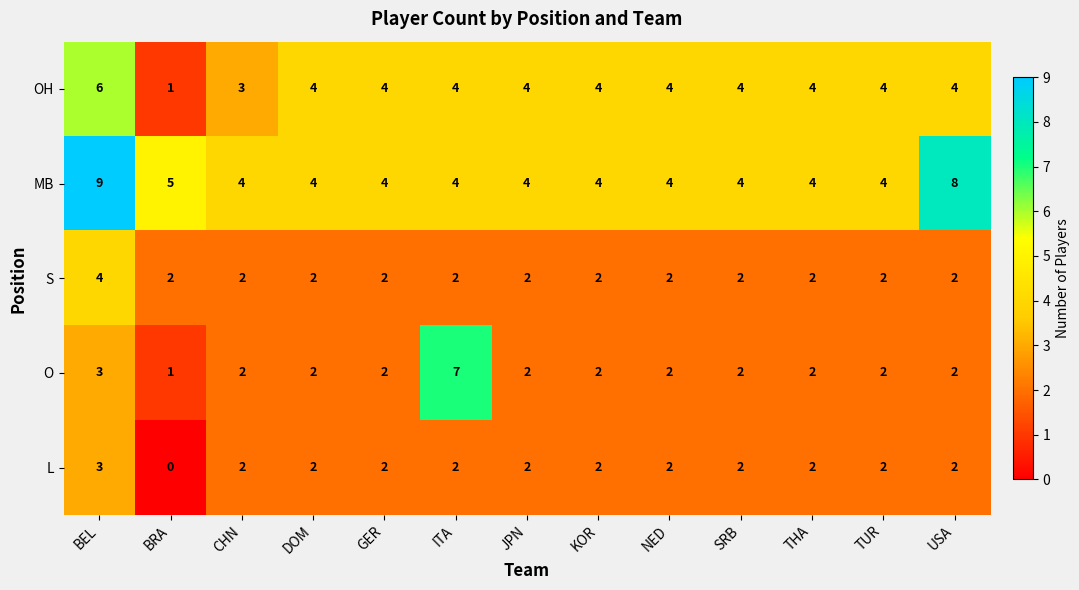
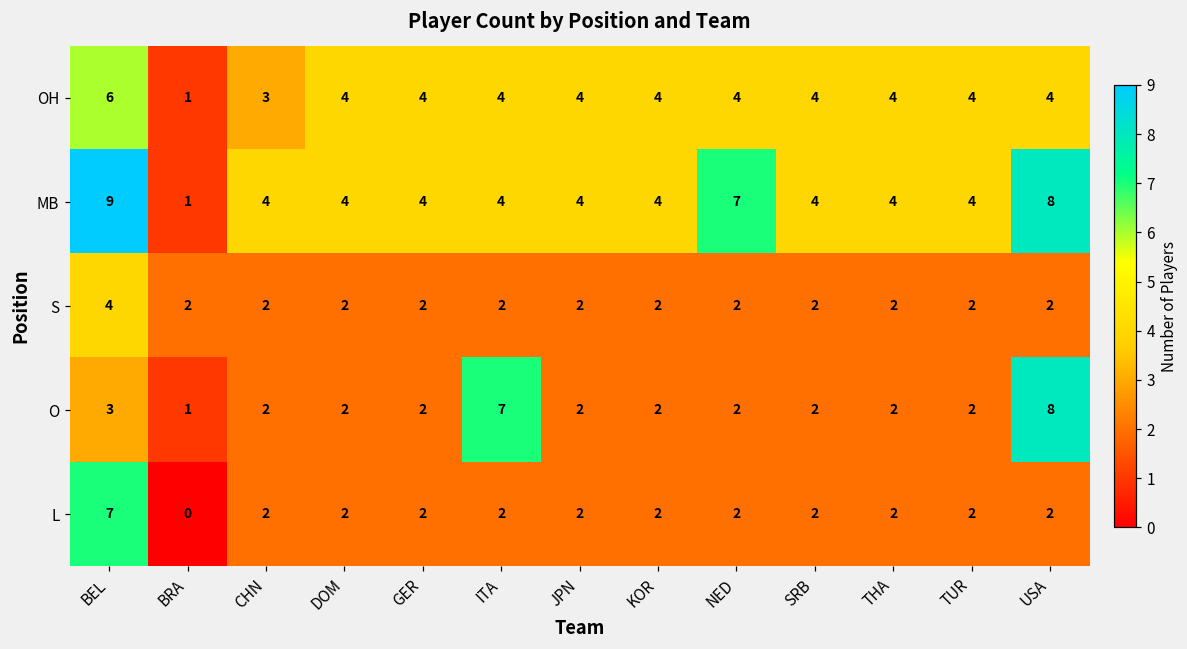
MB, BRA: 5 -> 1
MB, NED: 4 -> 7
O, USA: 2 -> 8
L, BEL: 3 -> 7
